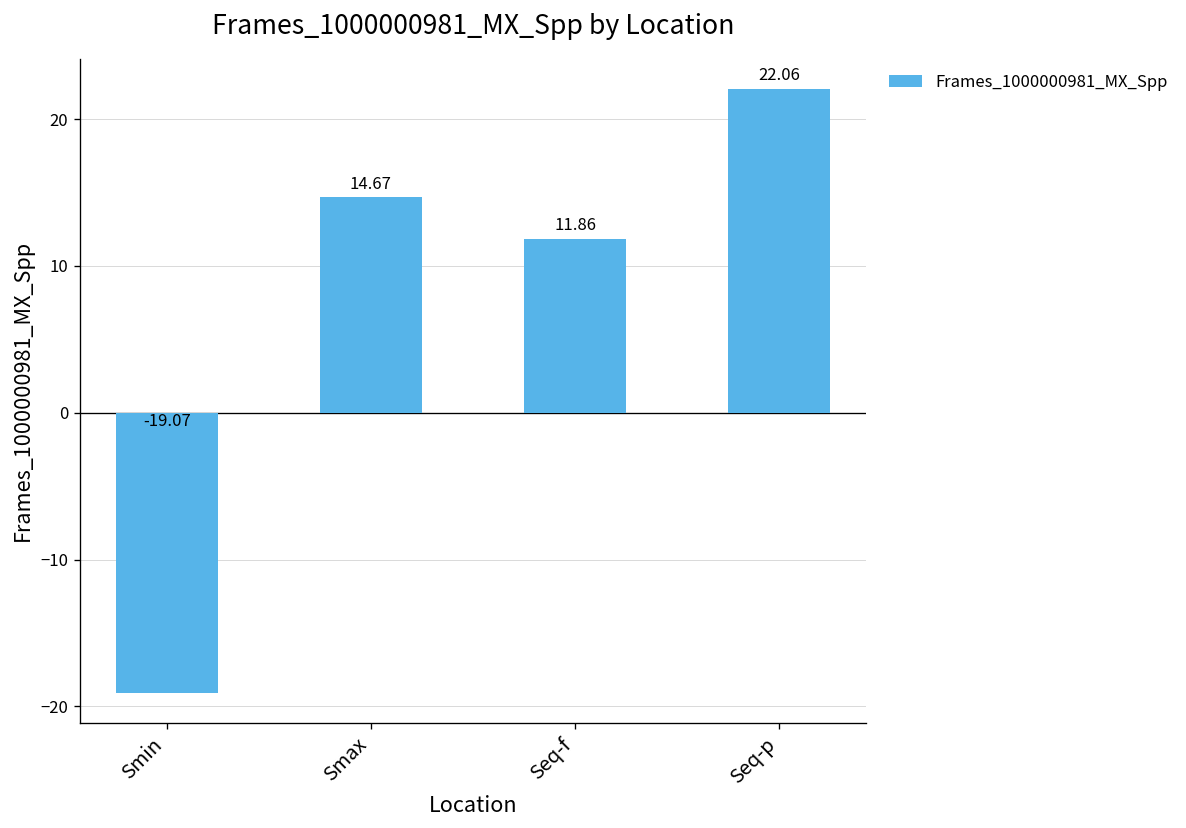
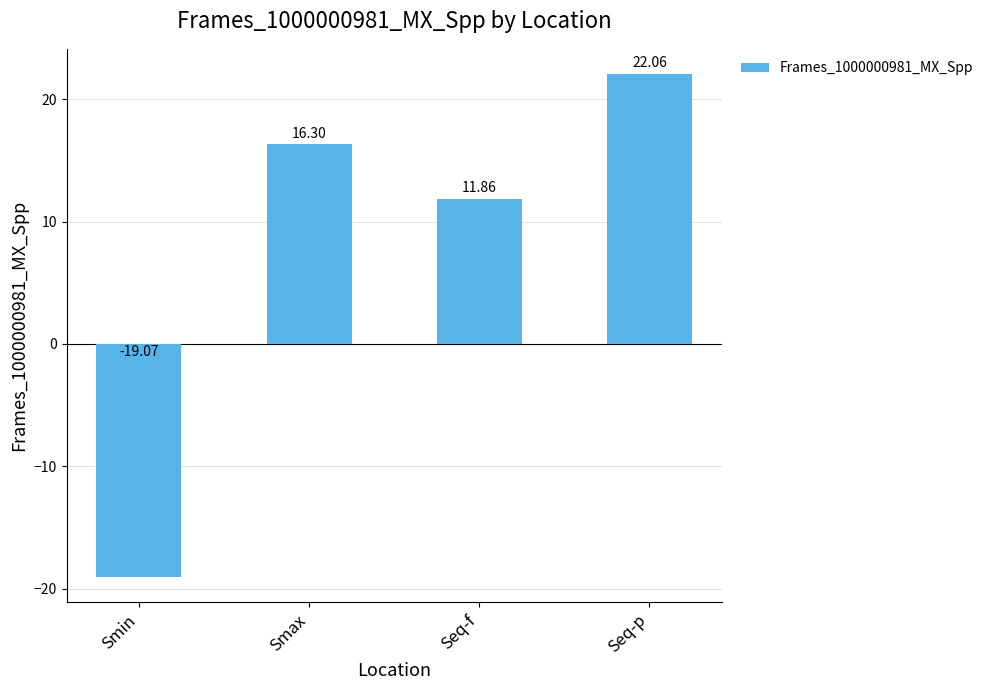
Smax: 14.67 -> 16.30
